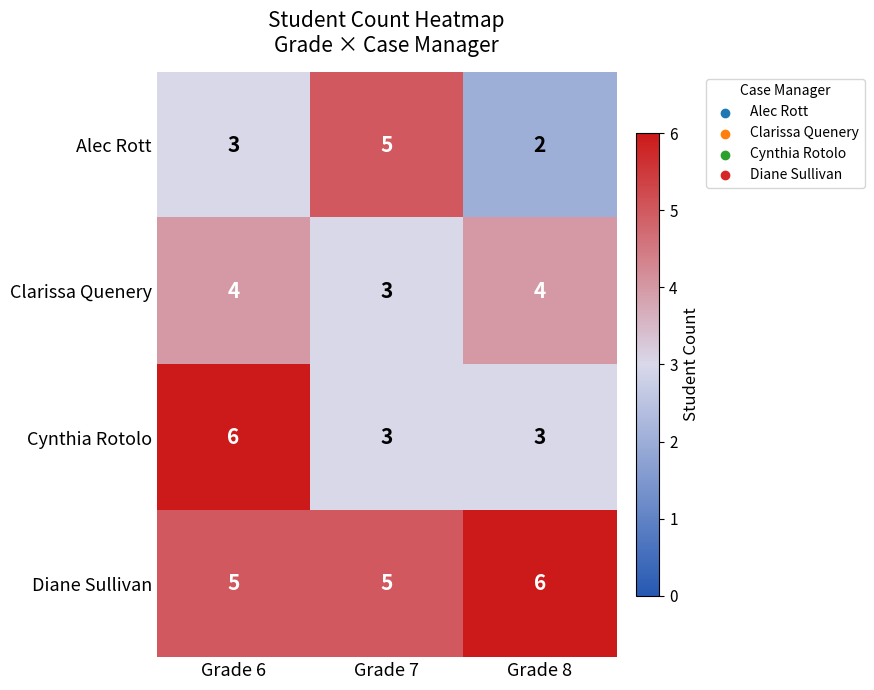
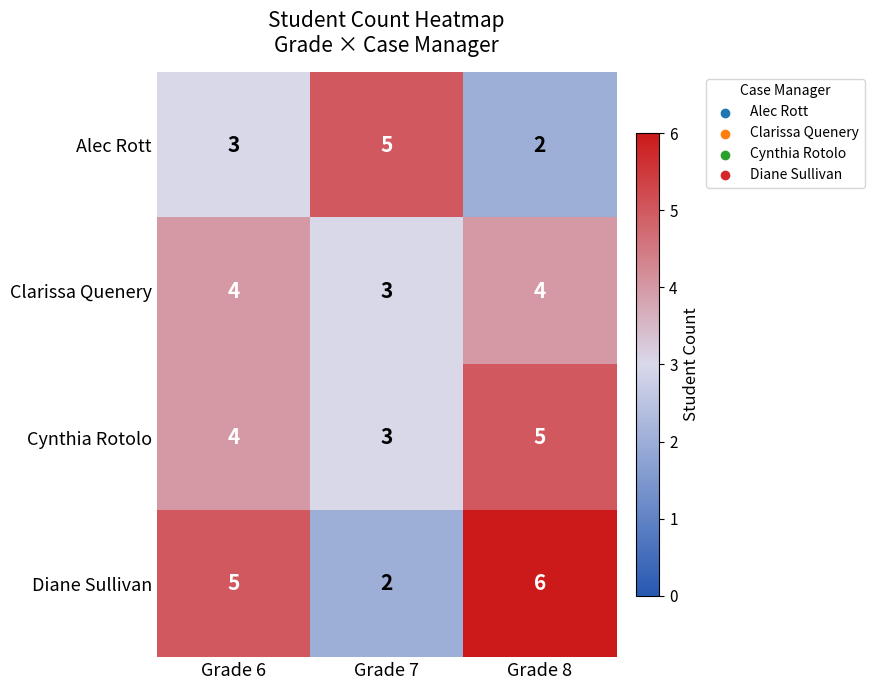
Cynthia Rotolo, Grade 6: 6 -> 4
Cynthia Rotolo, Grade 8: 3 -> 5
Diane Sullivan, Grade 7: 5 -> 2
